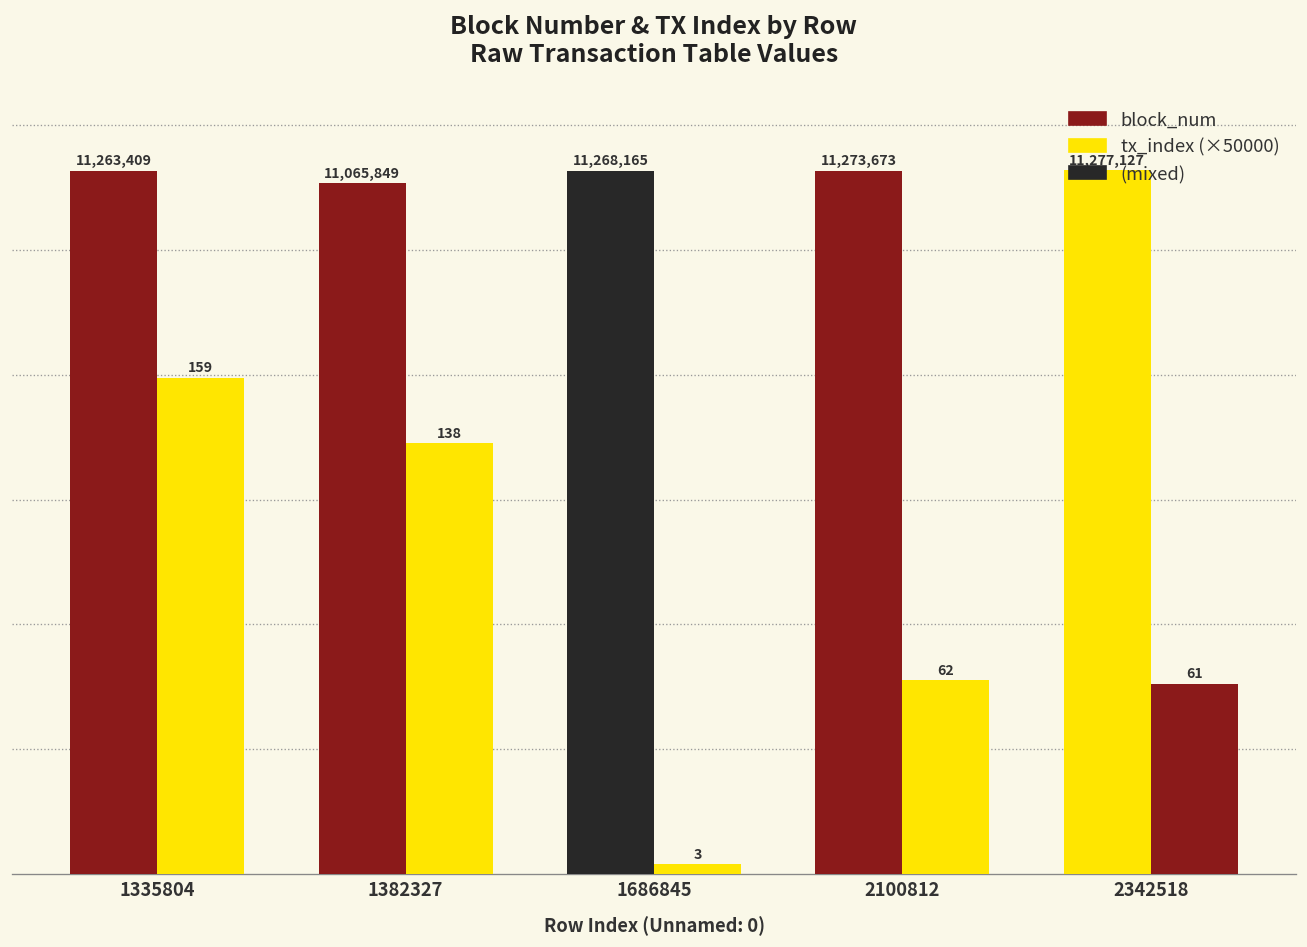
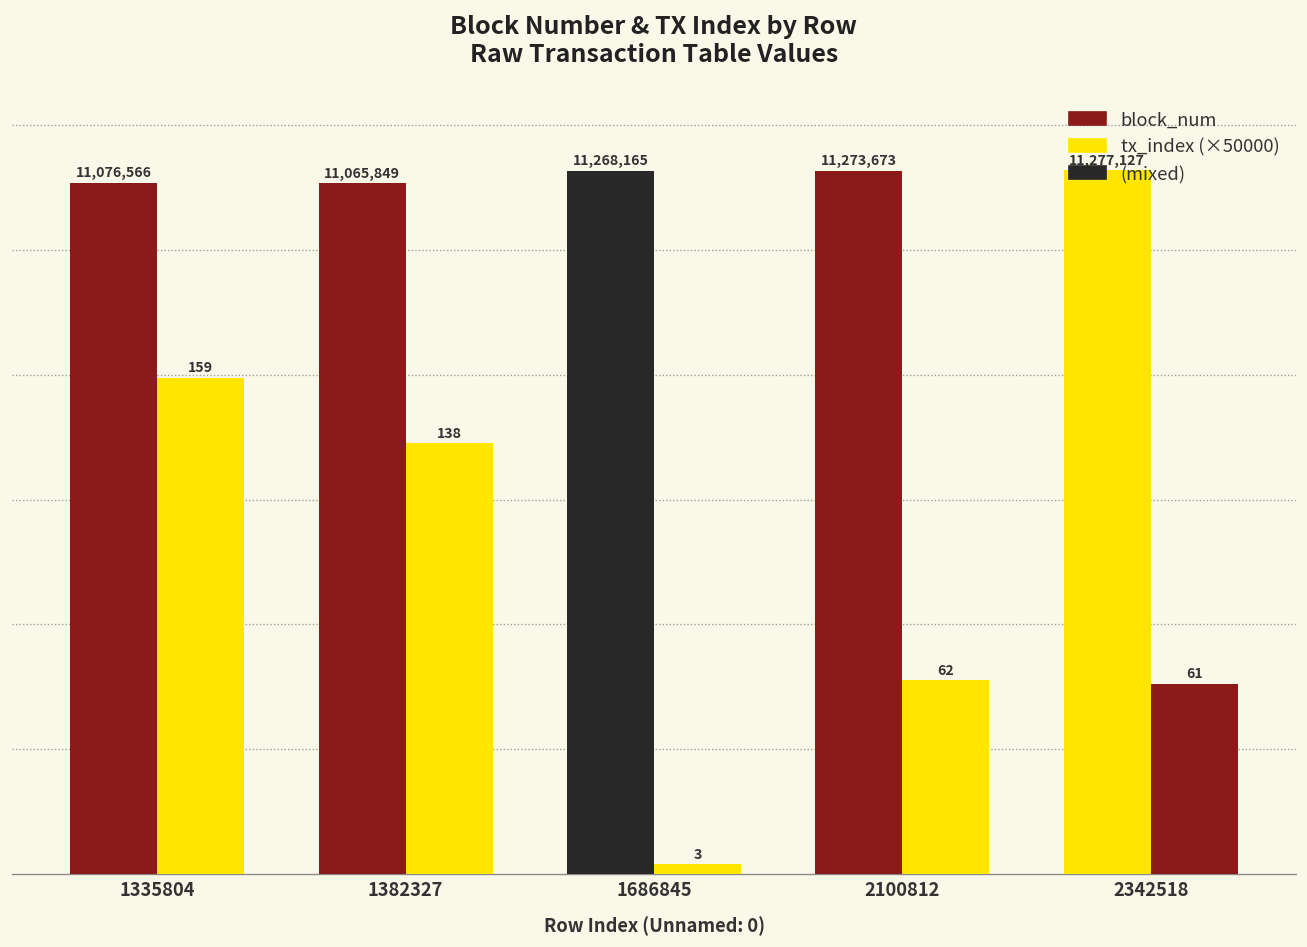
block_num, 1335804: 11,263,409 -> 11,076,566
